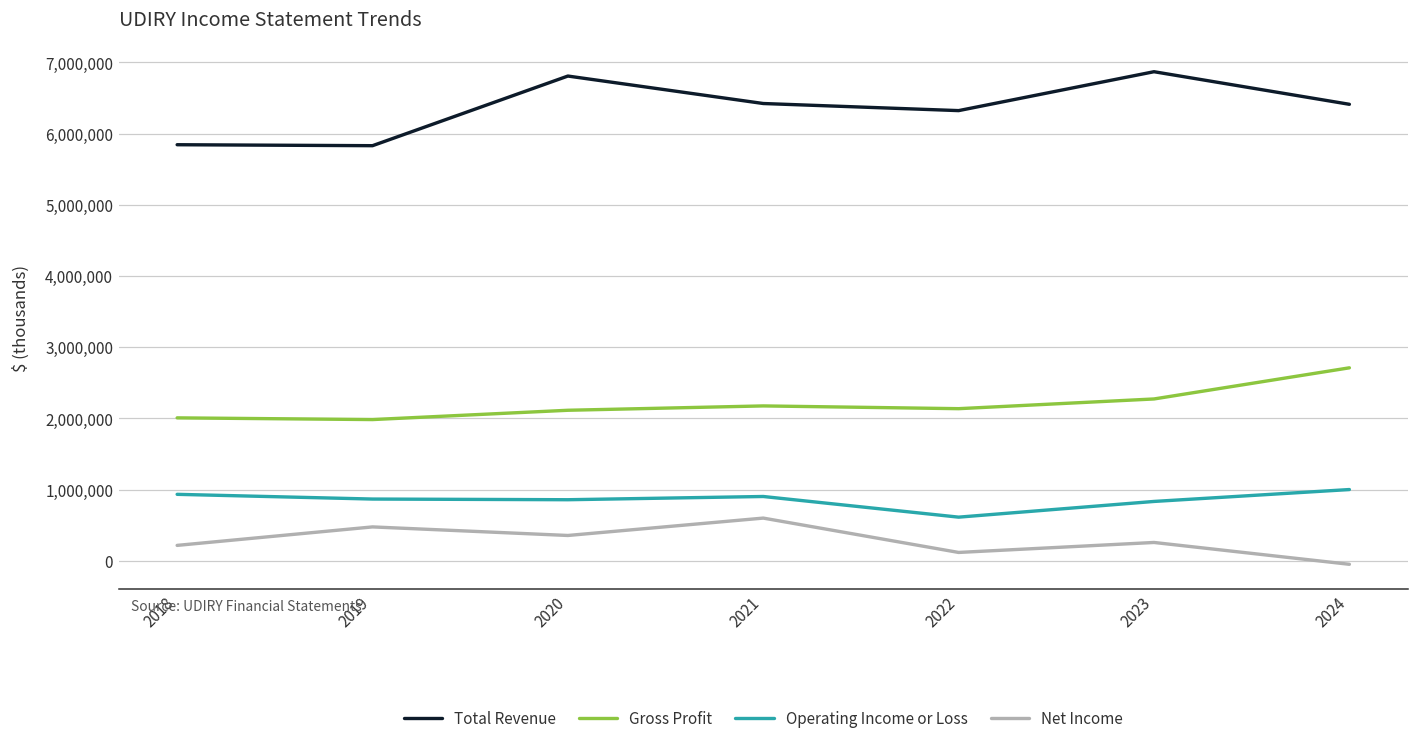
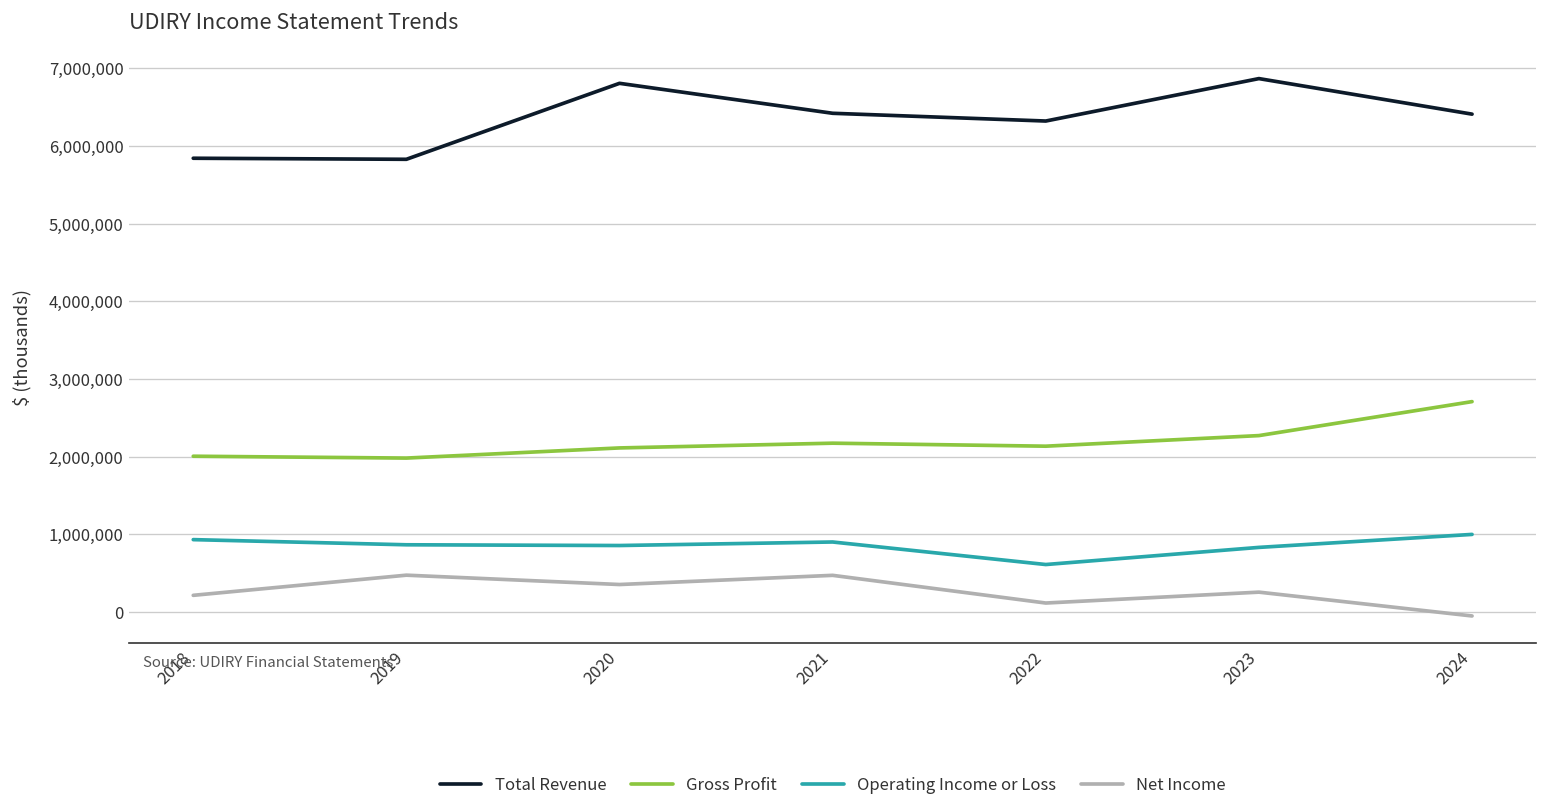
Net Income, 2021: 600,000 -> 500,000
